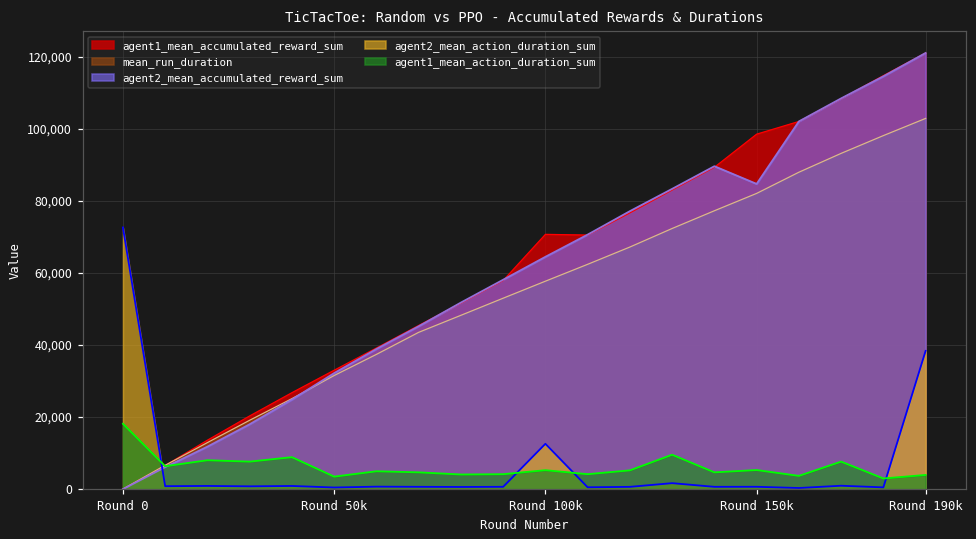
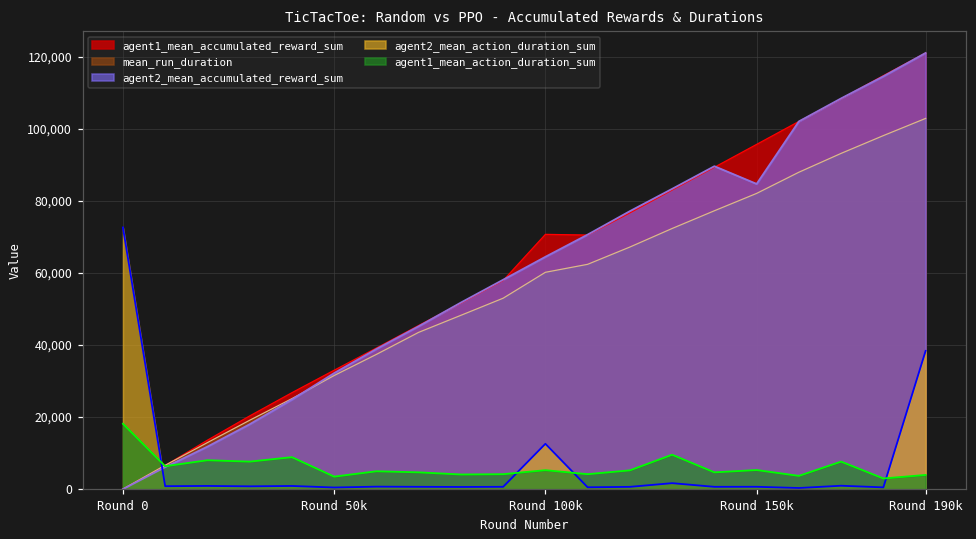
mean_run_duration, Round 100k: 58,000 -> 60,000
agent1_mean_accumulated_reward_sum, Round 150k: 99,000 -> 96,000
